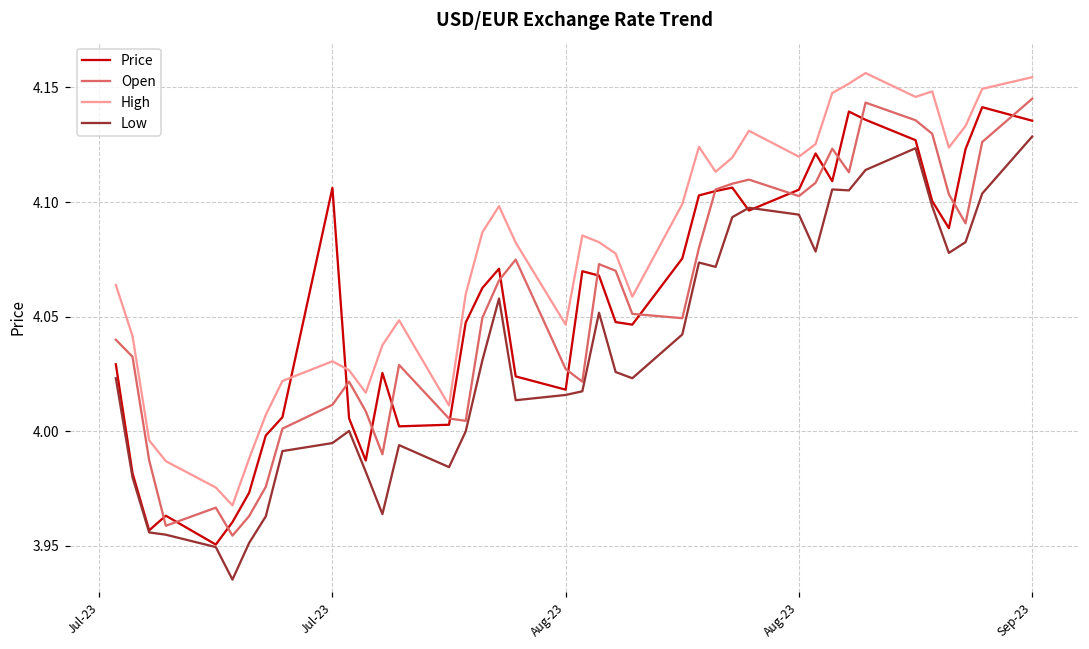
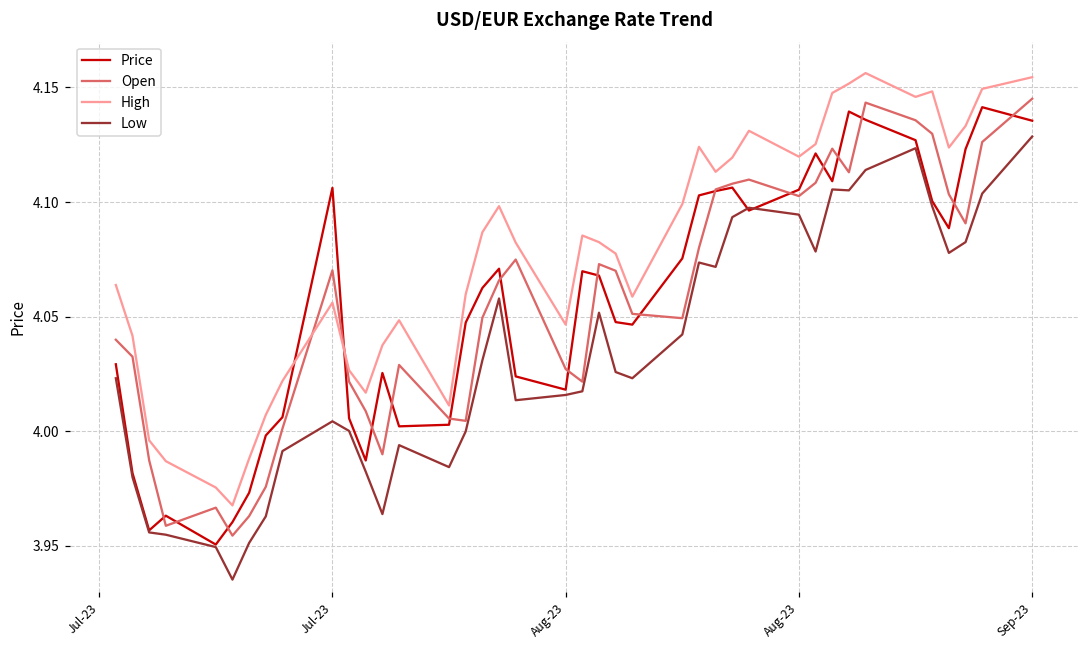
Open, Jul-23: 4.012 -> 4.070
High, Jul-23: 4.031 -> 4.056
Low, Jul-23: 3.995 -> 4.004
